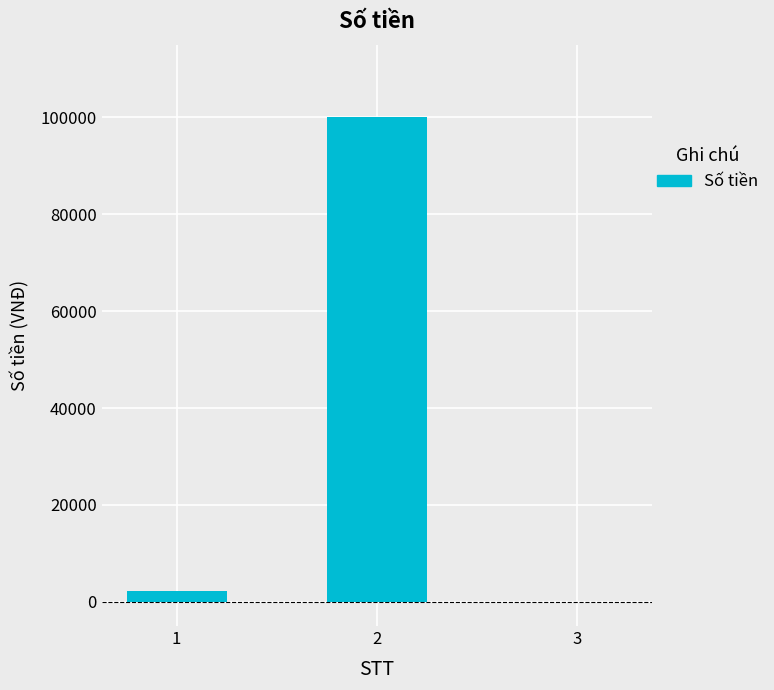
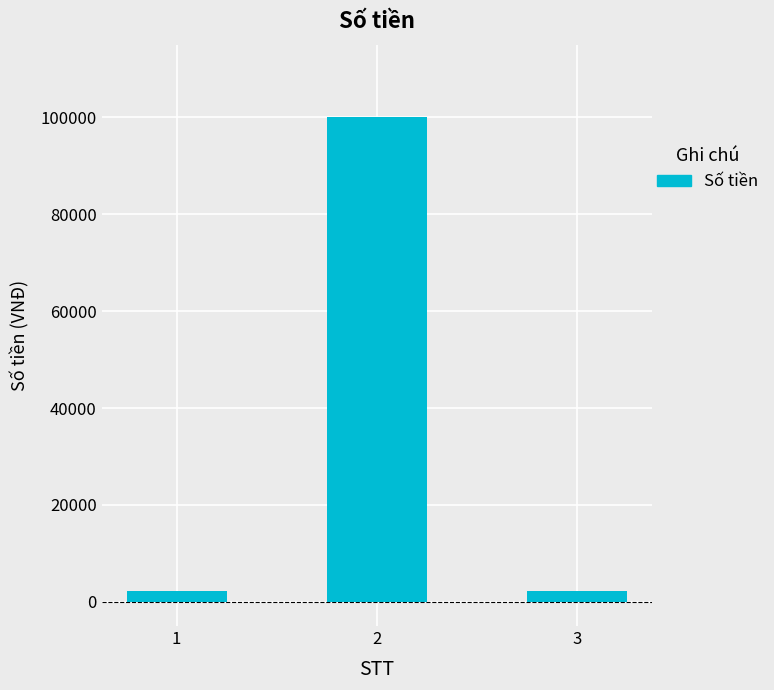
3: 0 -> 2000
